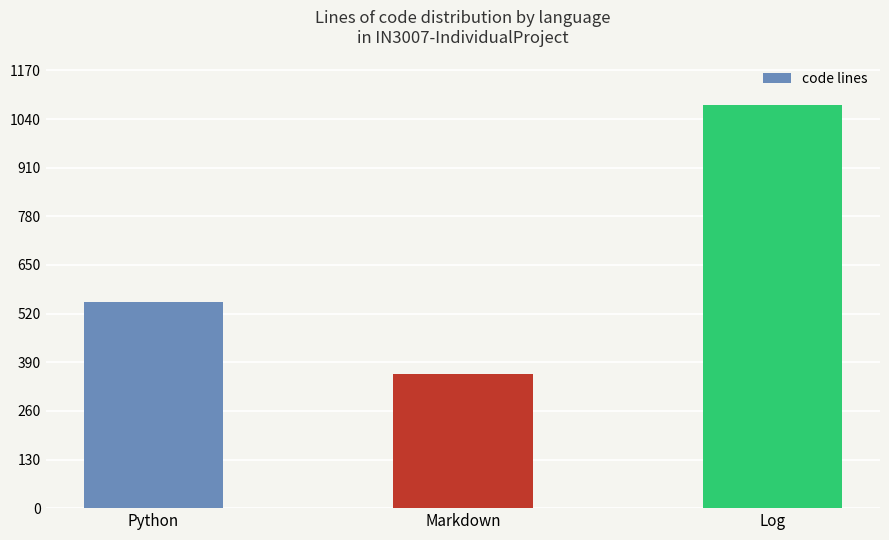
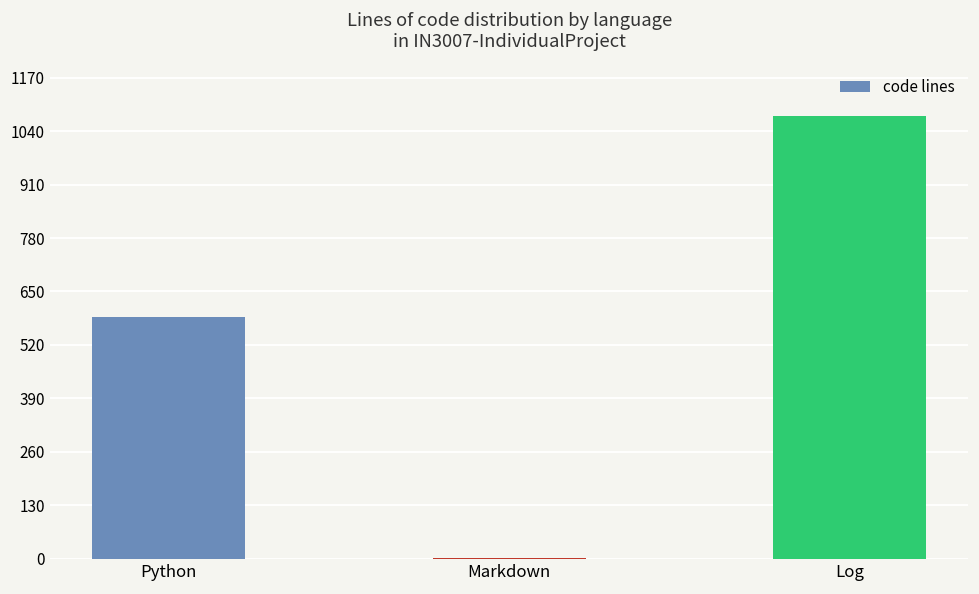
Python: 550 -> 590
Markdown: 360 -> 0
